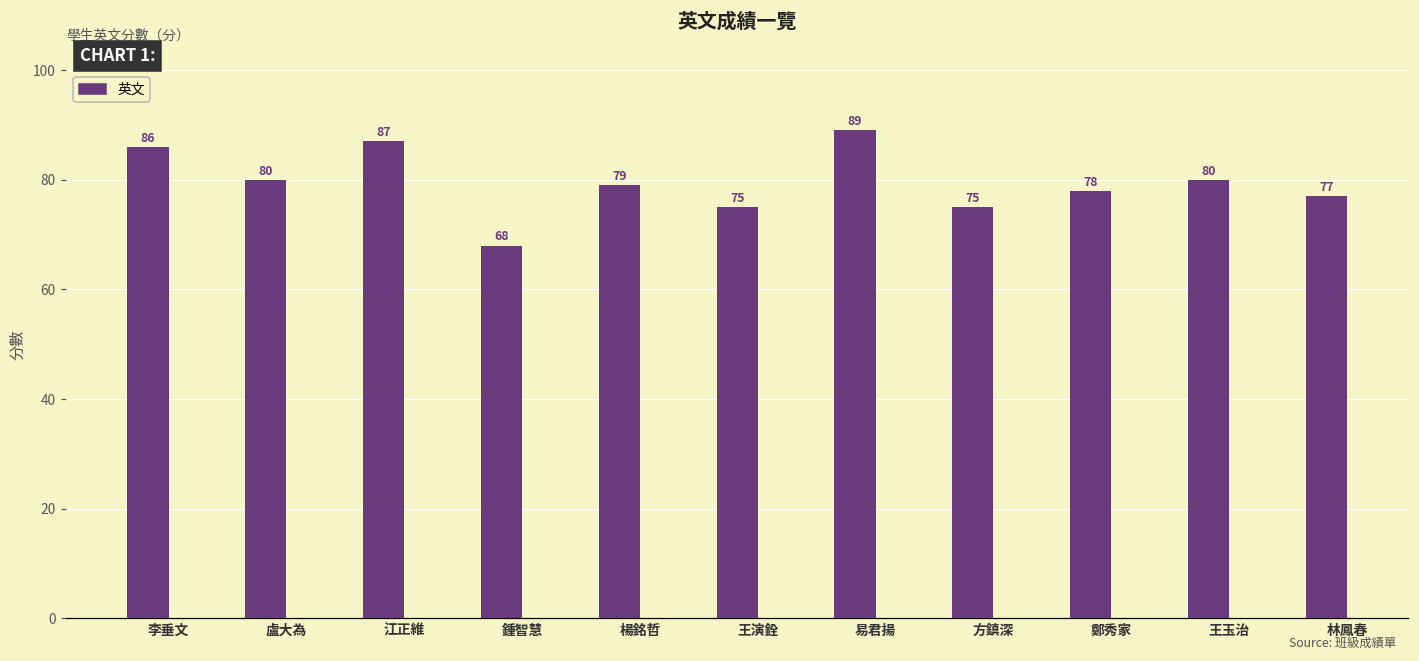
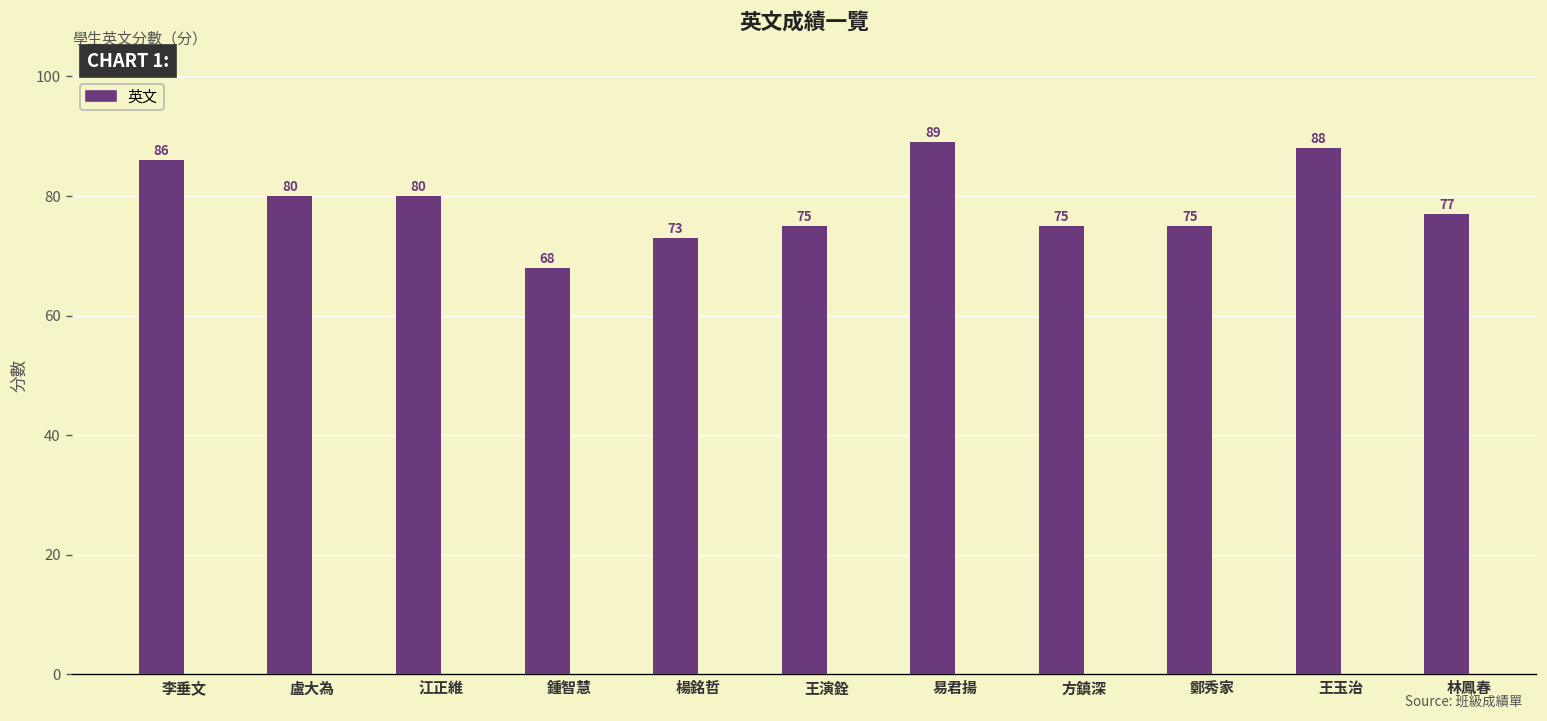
江正維: 87 -> 80
楊銘哲: 79 -> 73
鄭秀家: 78 -> 75
王玉治: 80 -> 88
